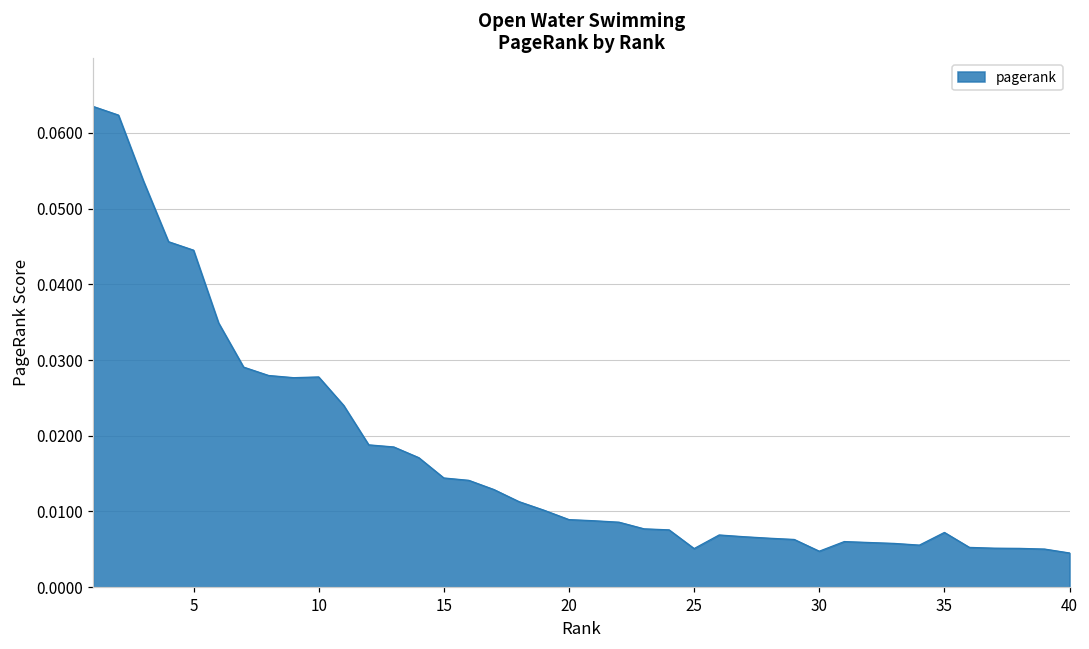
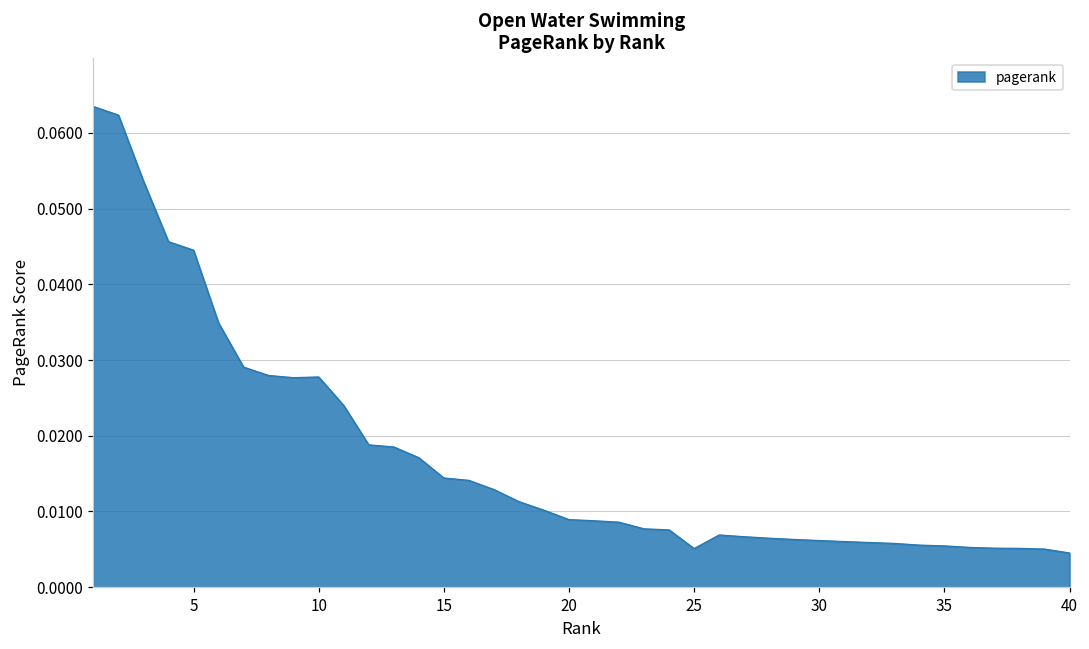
30: 0.005 -> 0.006
35: 0.007 -> 0.005
